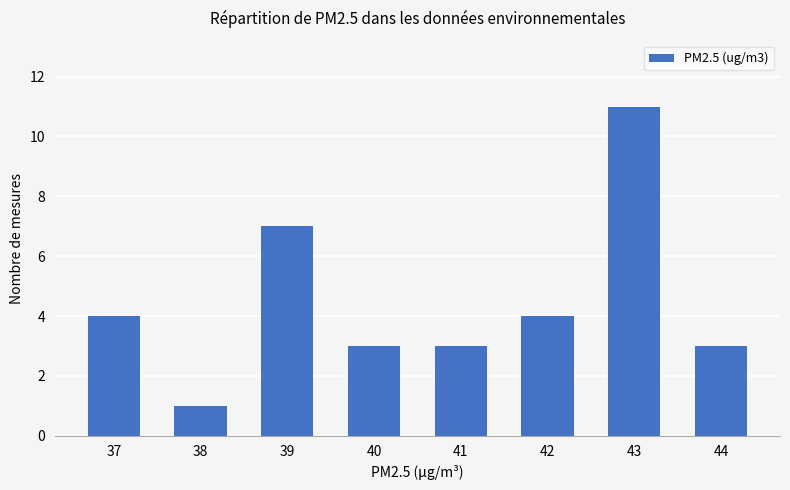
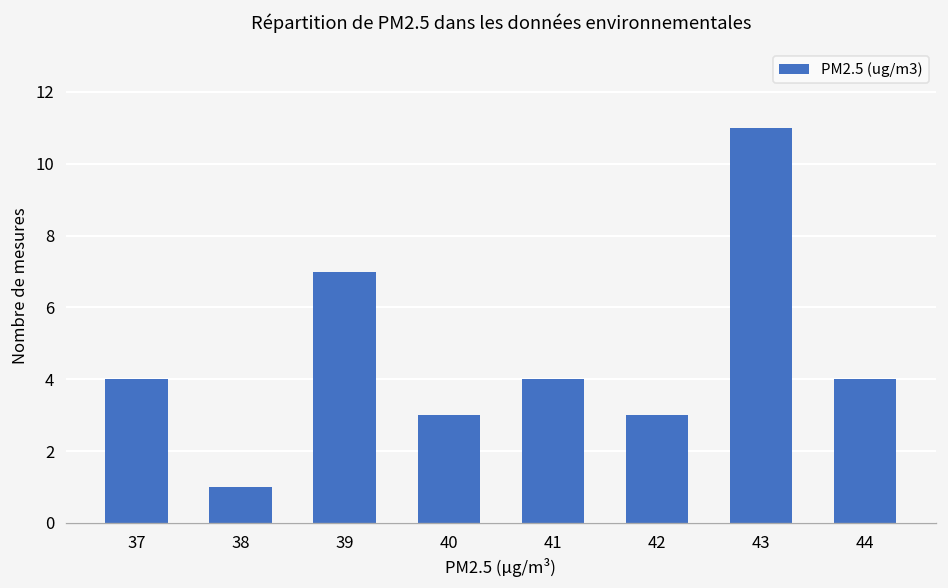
41: 3 -> 4
42: 4 -> 3
44: 3 -> 4
